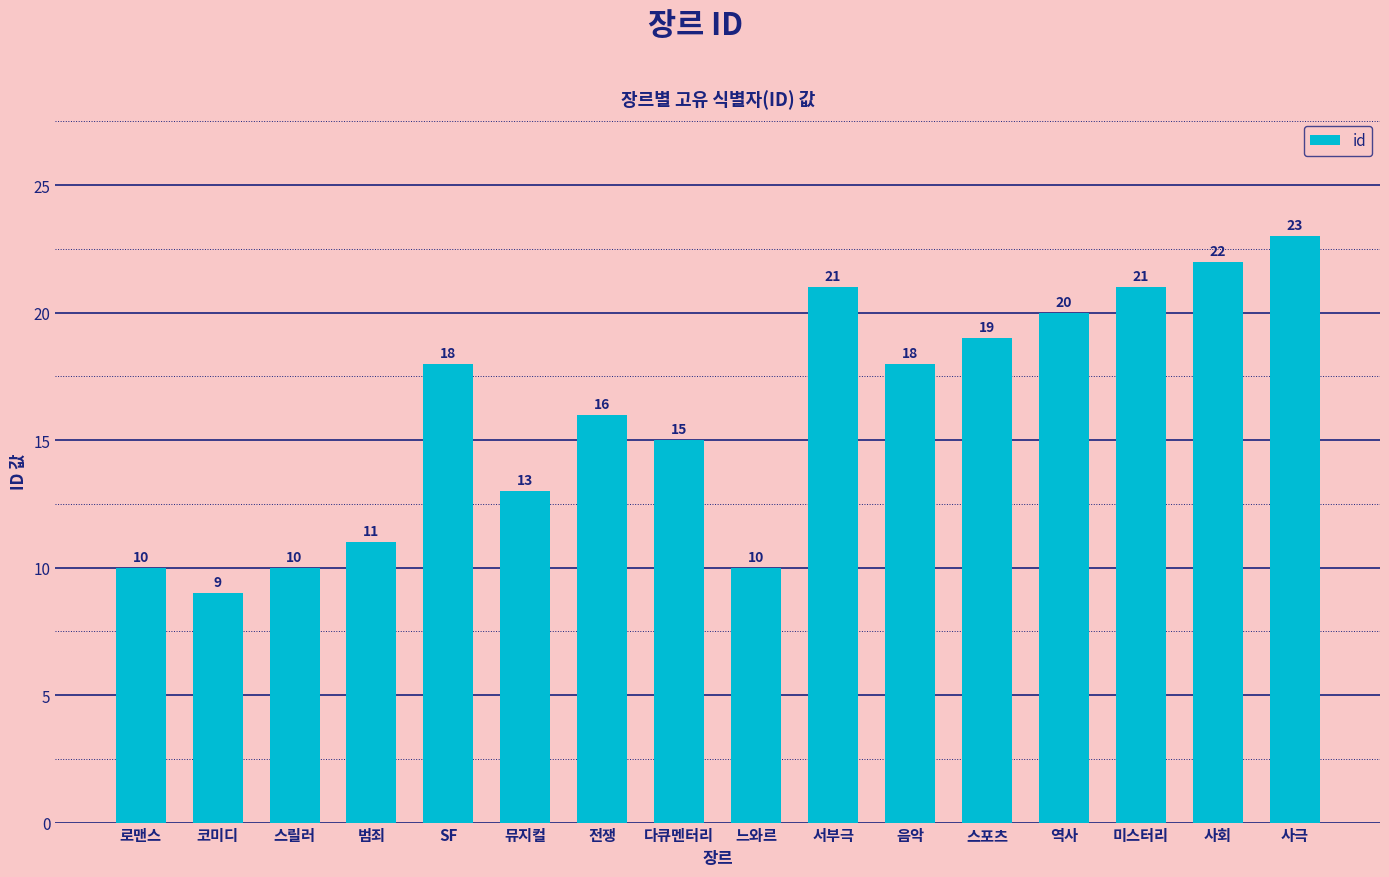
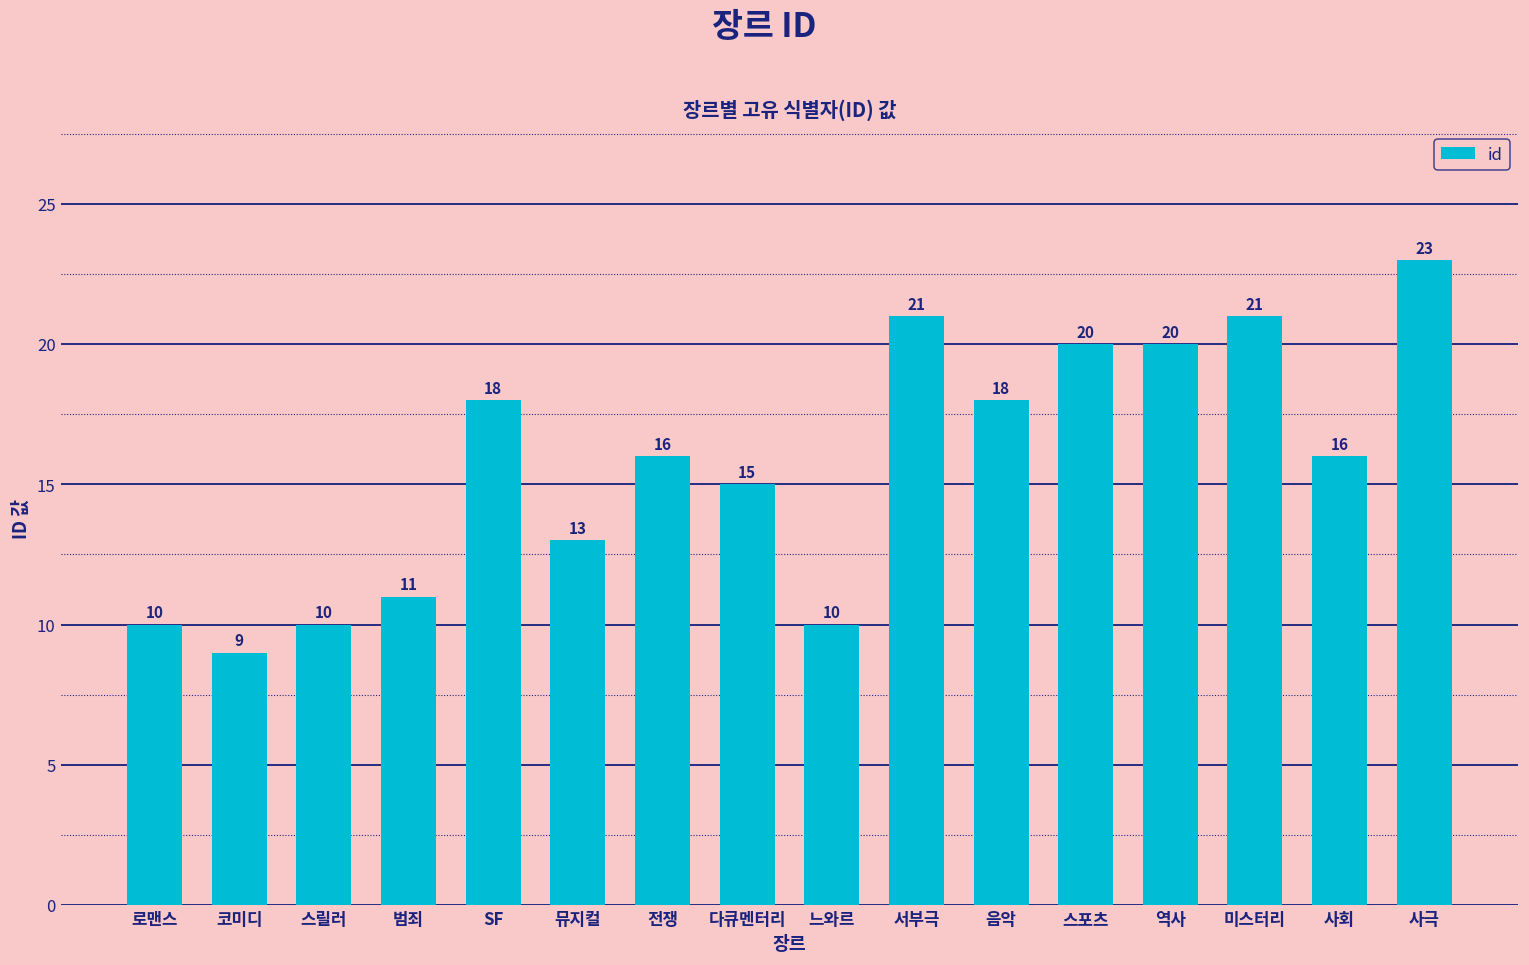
스포츠: 19 -> 20
사회: 22 -> 16
